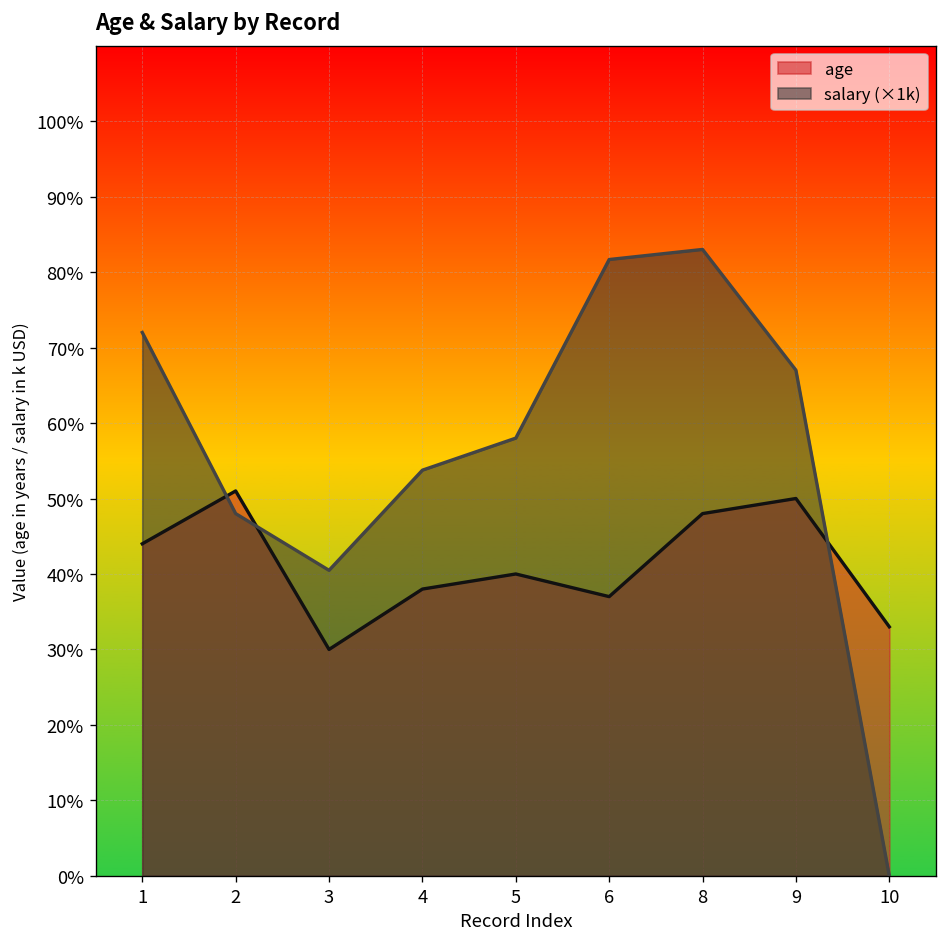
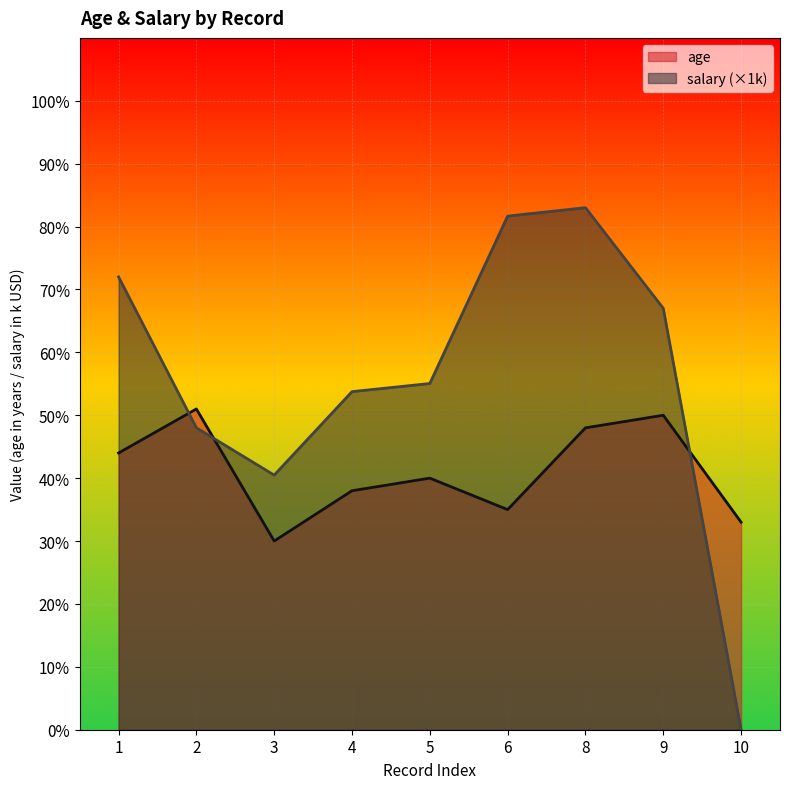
salary (×1k), 5: 58% -> 55%
age, 6: 37% -> 35%
